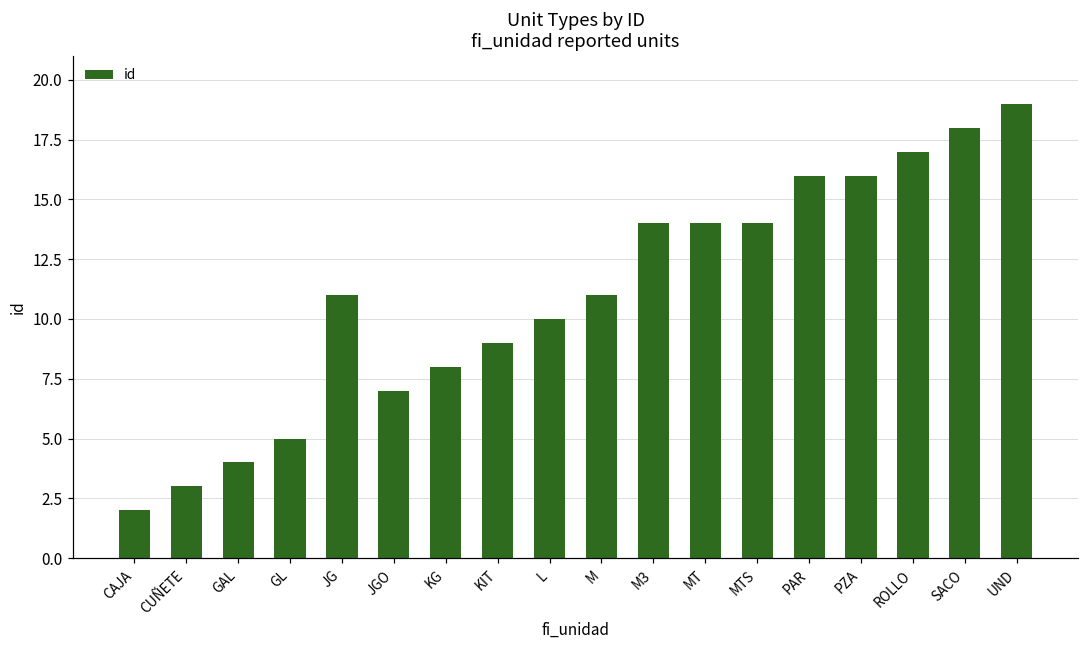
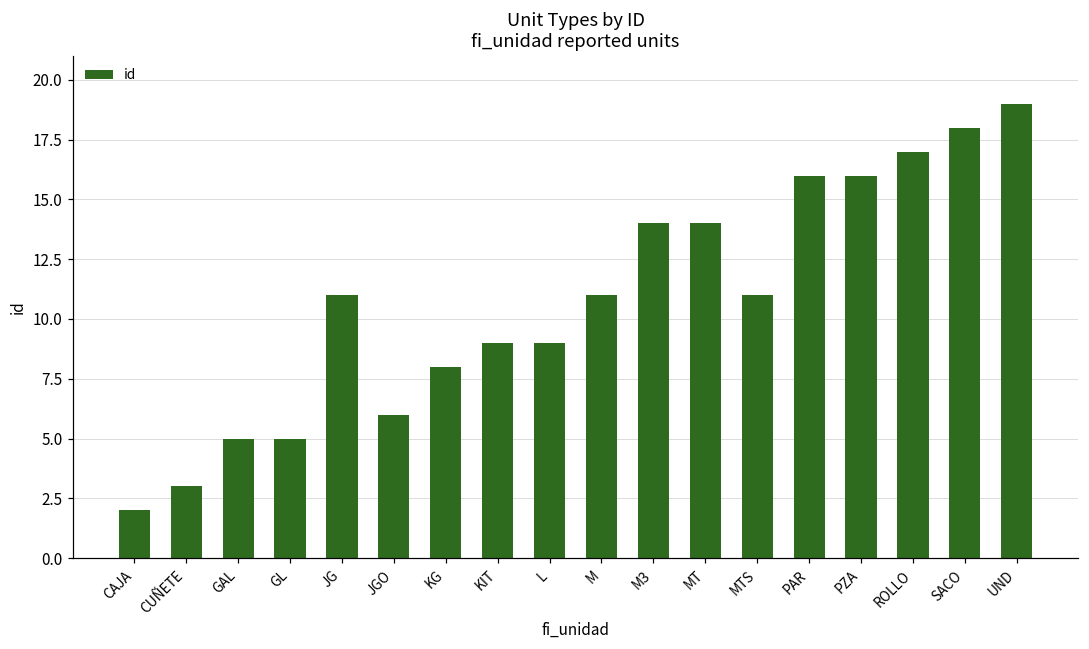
GAL: 4 -> 5
JGO: 7 -> 6
L: 10 -> 9
MTS: 14 -> 11
